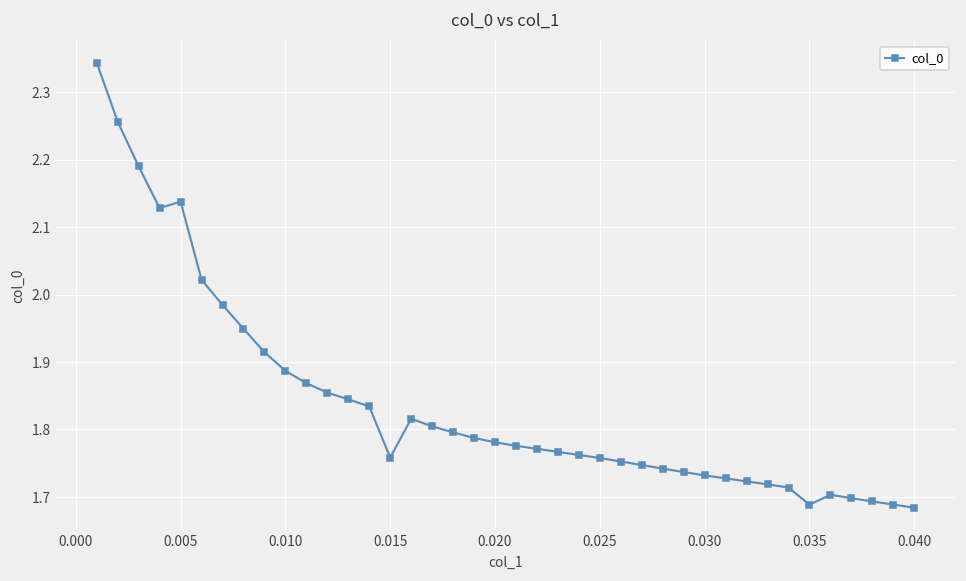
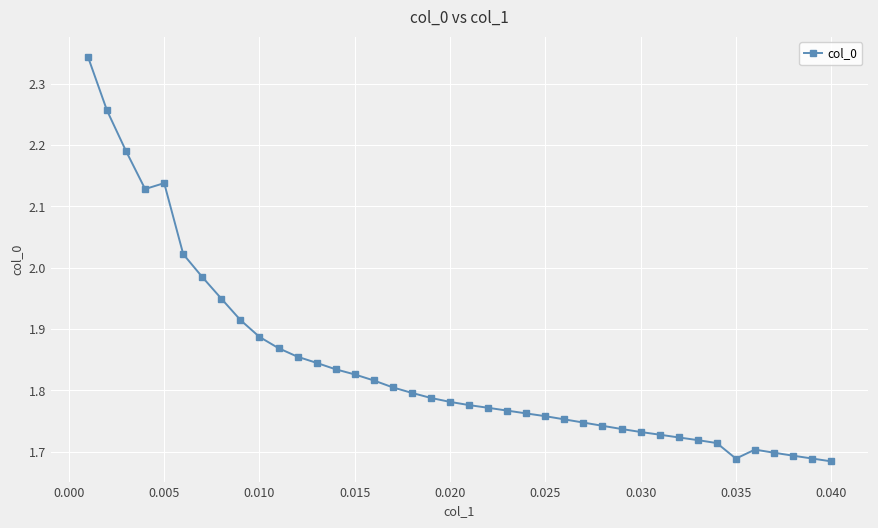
0.015: 1.76 -> 1.83
